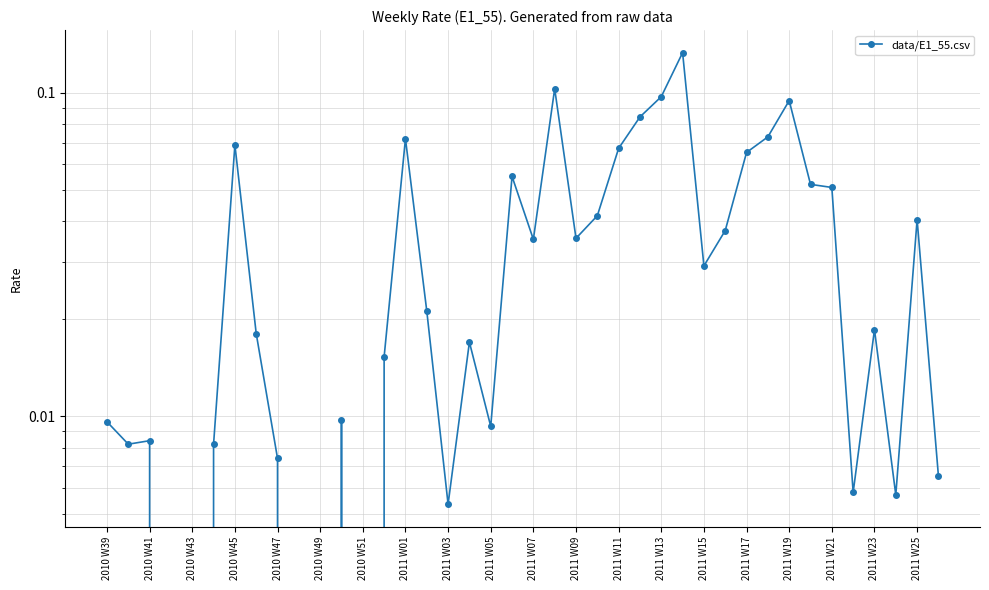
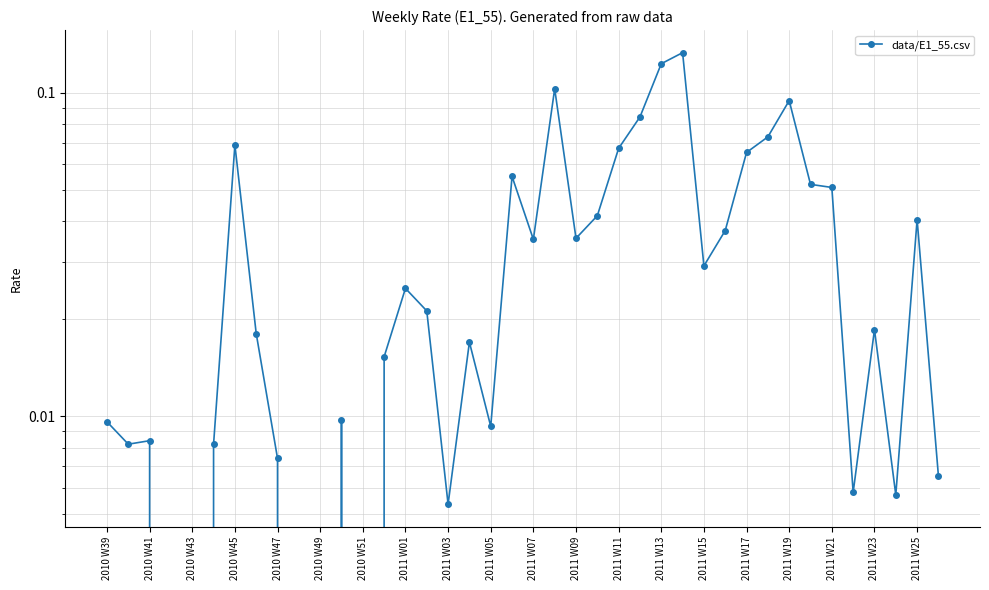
2011 W01: 0.072 -> 0.025
2011 W13: 0.097 -> 0.123
